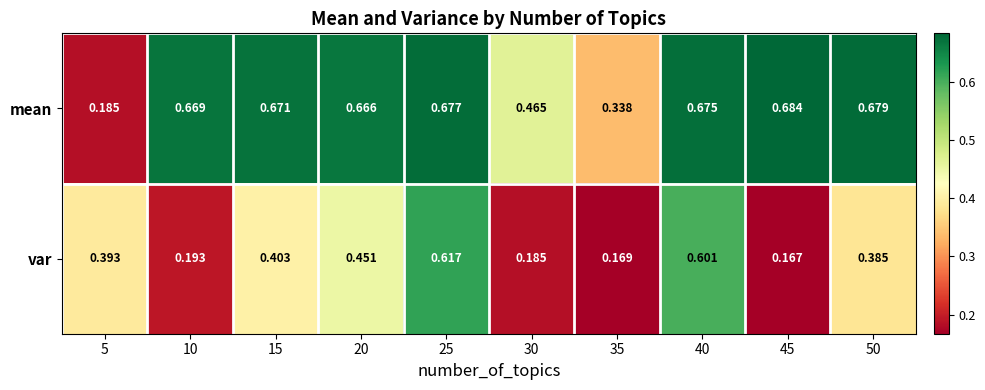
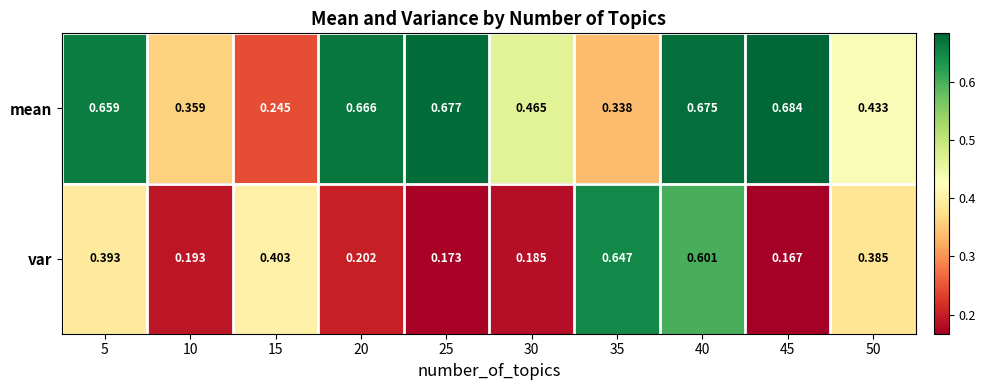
mean, 5: 0.185 -> 0.659
mean, 10: 0.669 -> 0.359
mean, 15: 0.671 -> 0.245
mean, 50: 0.679 -> 0.433
var, 20: 0.451 -> 0.202
var, 25: 0.617 -> 0.173
var, 35: 0.169 -> 0.647
